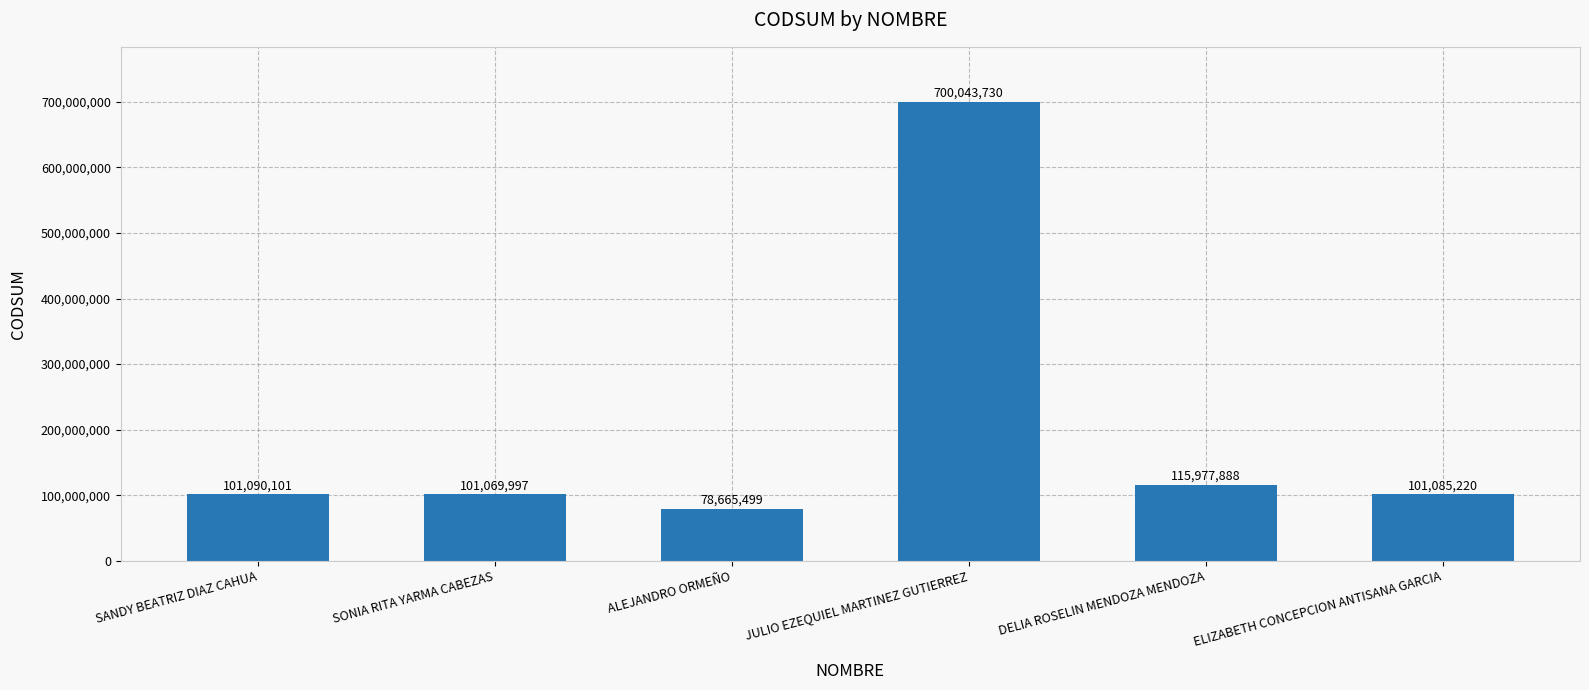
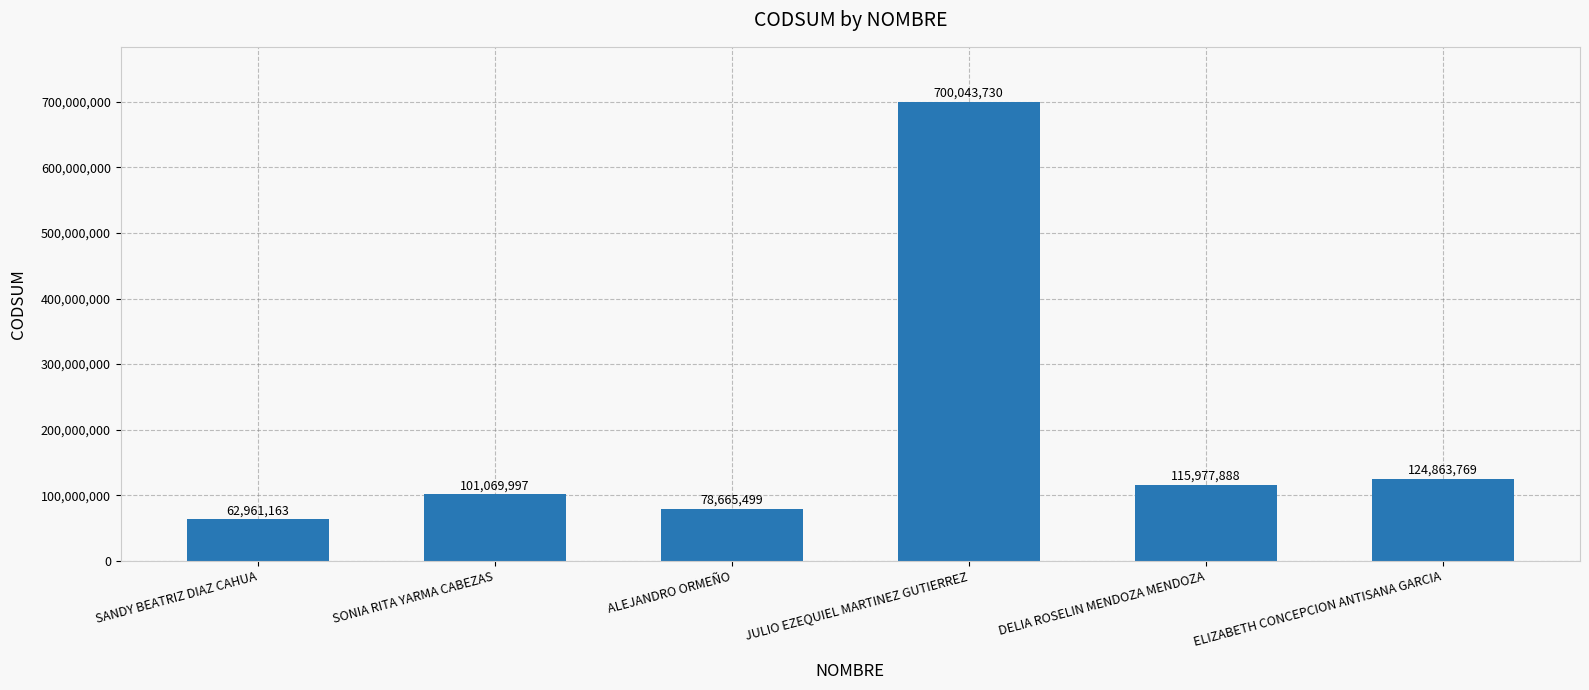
SANDY BEATRIZ DIAZ CAHUA: 101,090,101 -> 62,961,163
ELIZABETH CONCEPCION ANTISANA GARCIA: 101,085,220 -> 124,863,769
